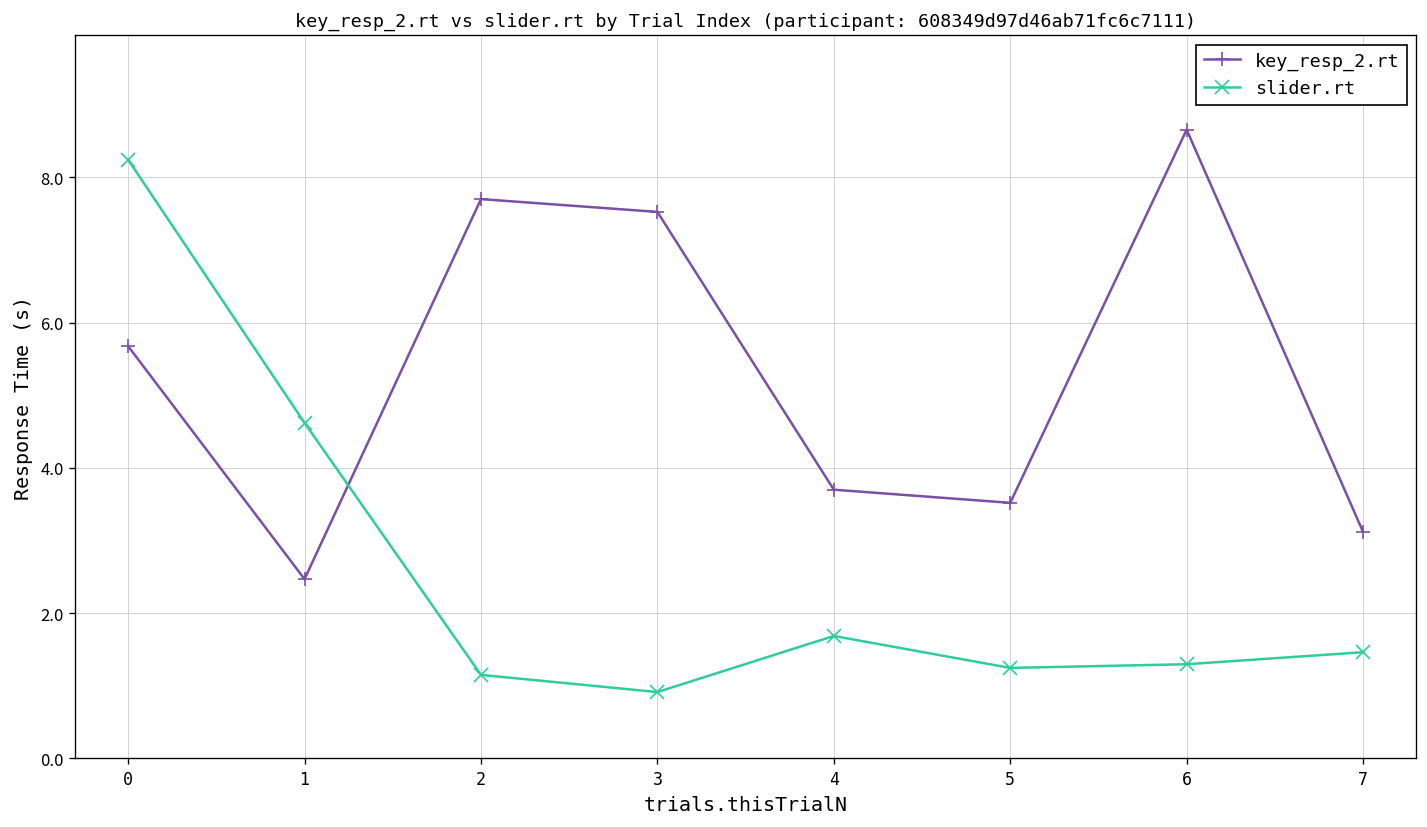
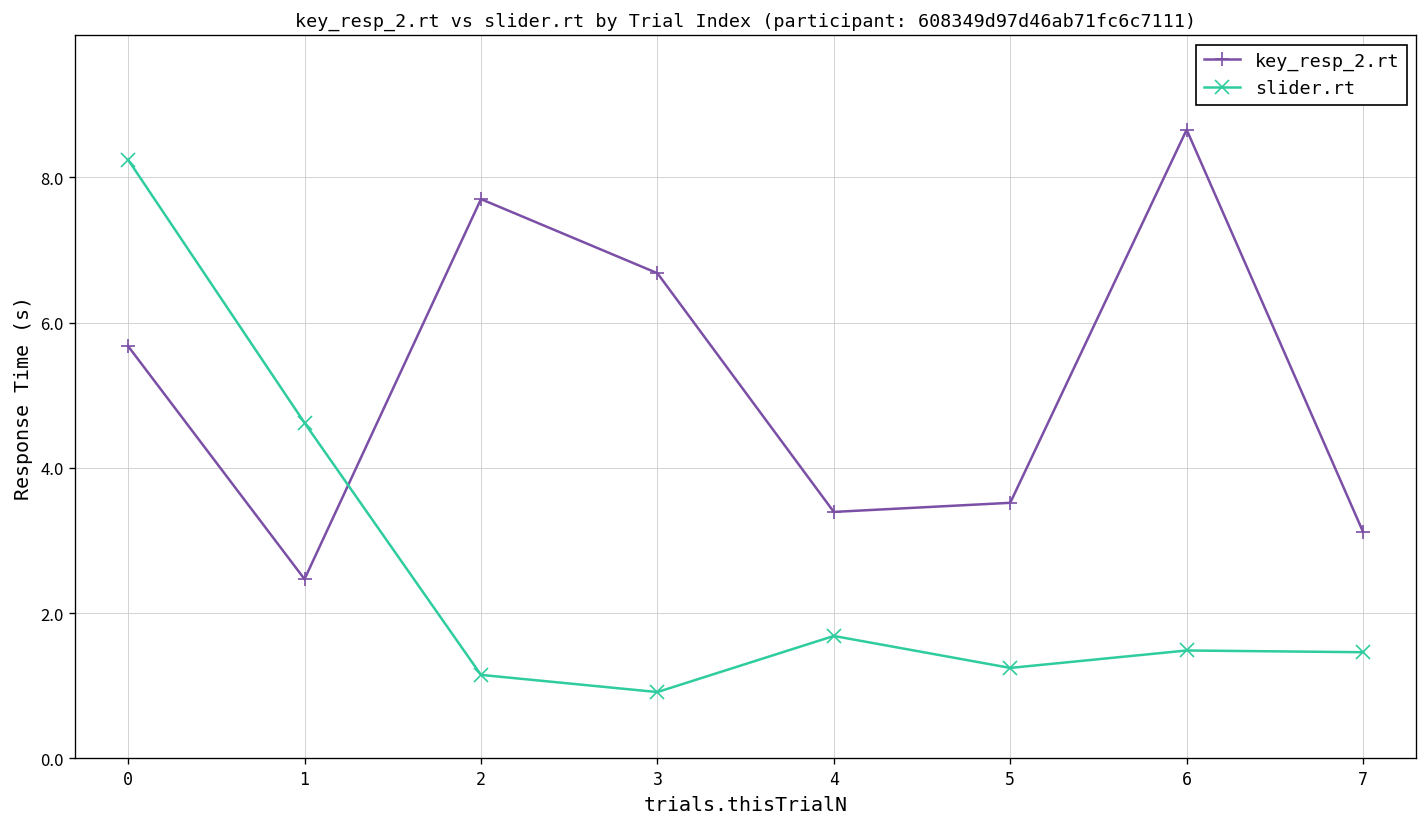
key_resp_2.rt, 3: 7.5 -> 6.7
key_resp_2.rt, 4: 3.7 -> 3.4
slider.rt, 6: 1.3 -> 1.5
